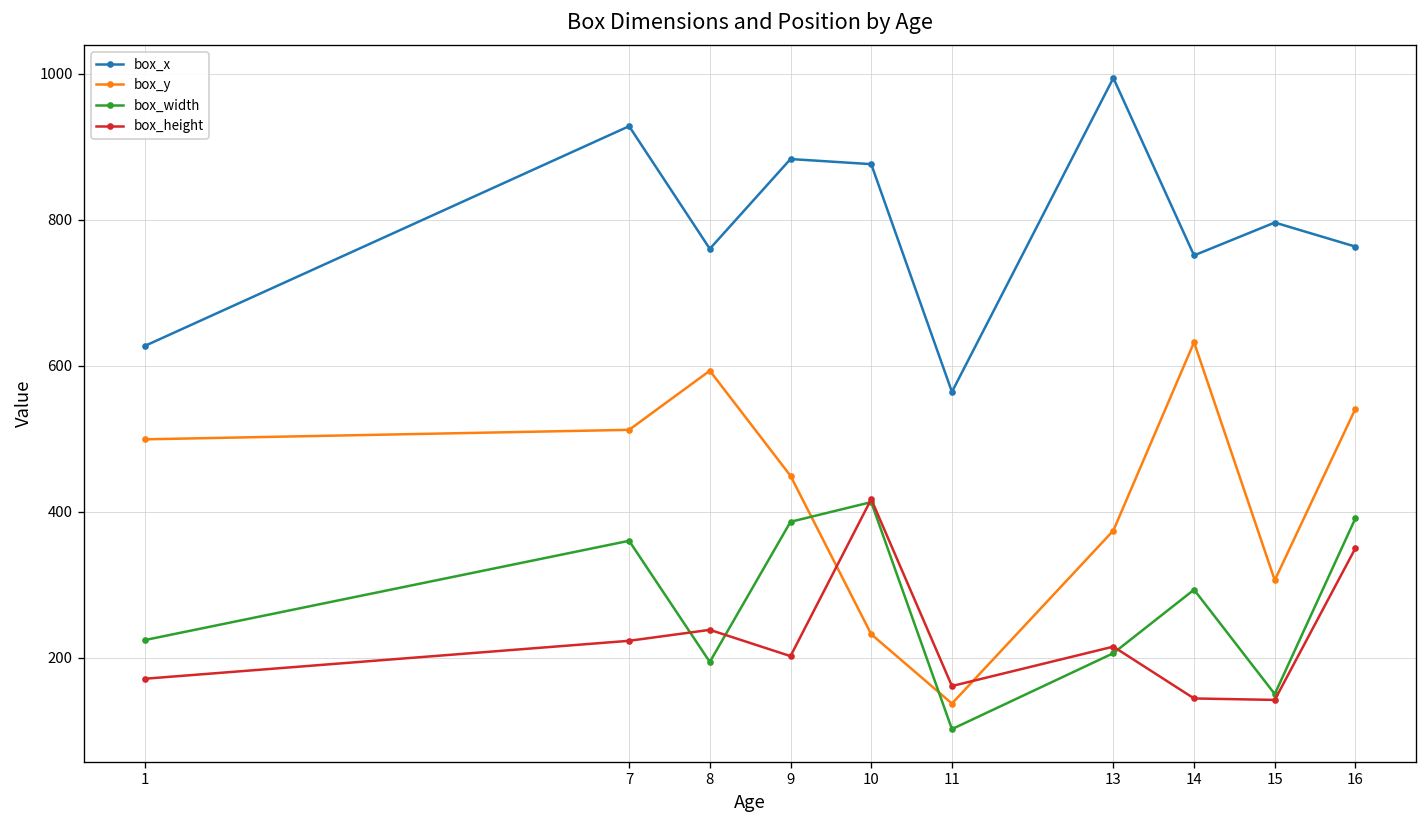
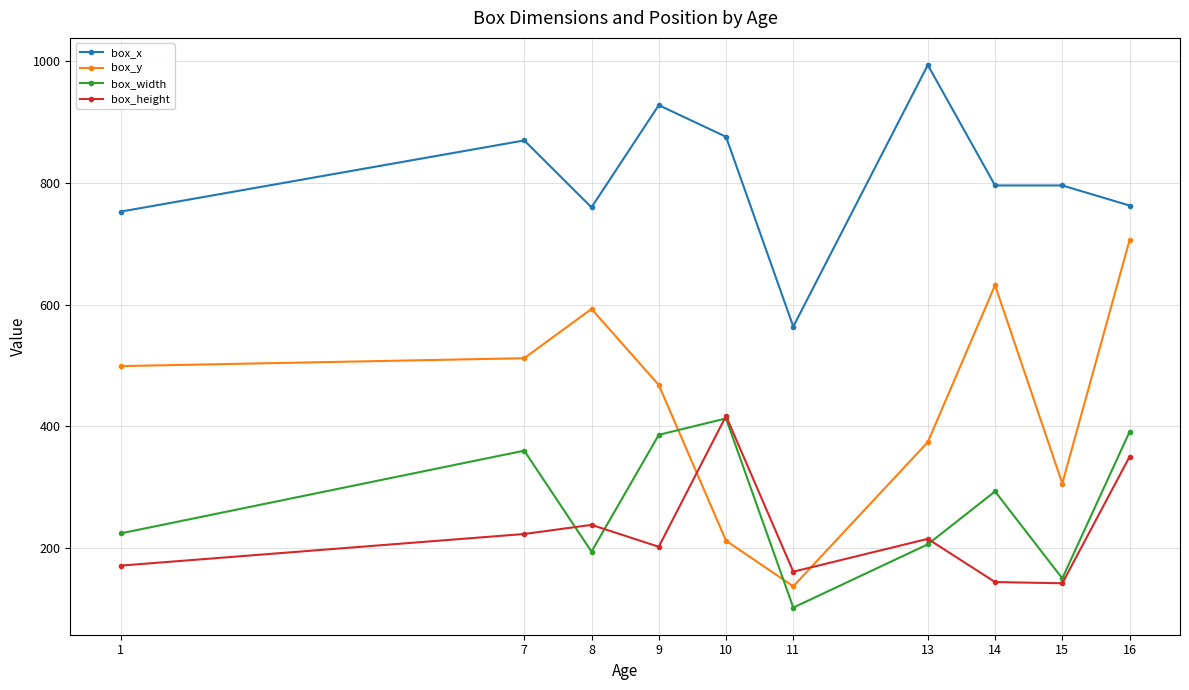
box_x, 1: 630 -> 750
box_x, 7: 930 -> 870
box_x, 9: 880 -> 930
box_y, 9: 450 -> 470
box_y, 10: 230 -> 210
box_x, 14: 750 -> 800
box_y, 16: 540 -> 710
